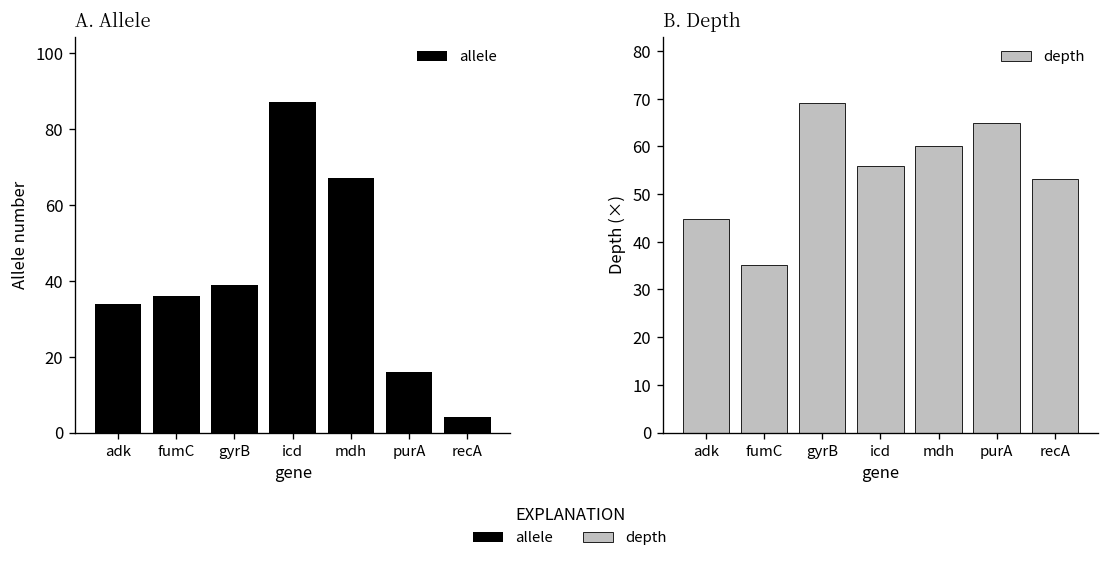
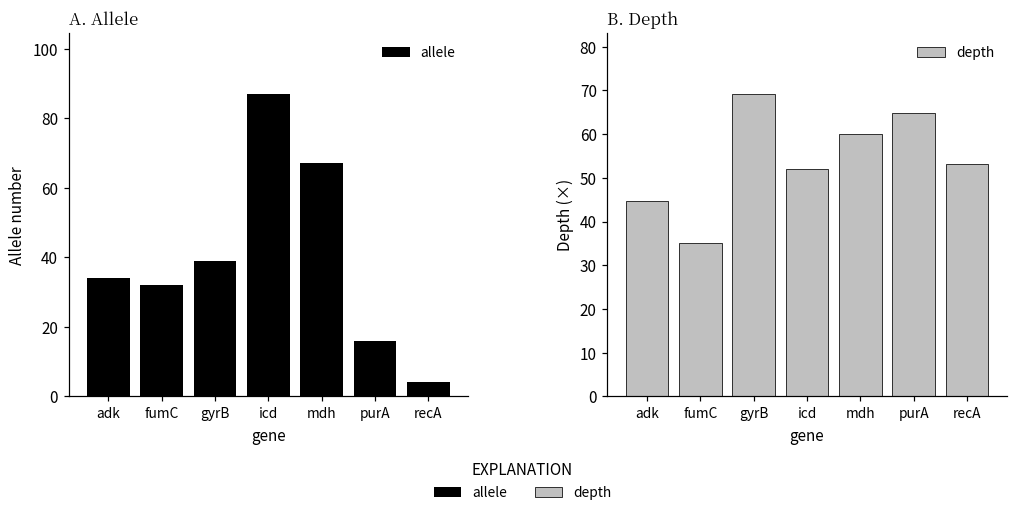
A. Allele, fumC: 36 -> 32
B. Depth, icd: 56 -> 52
